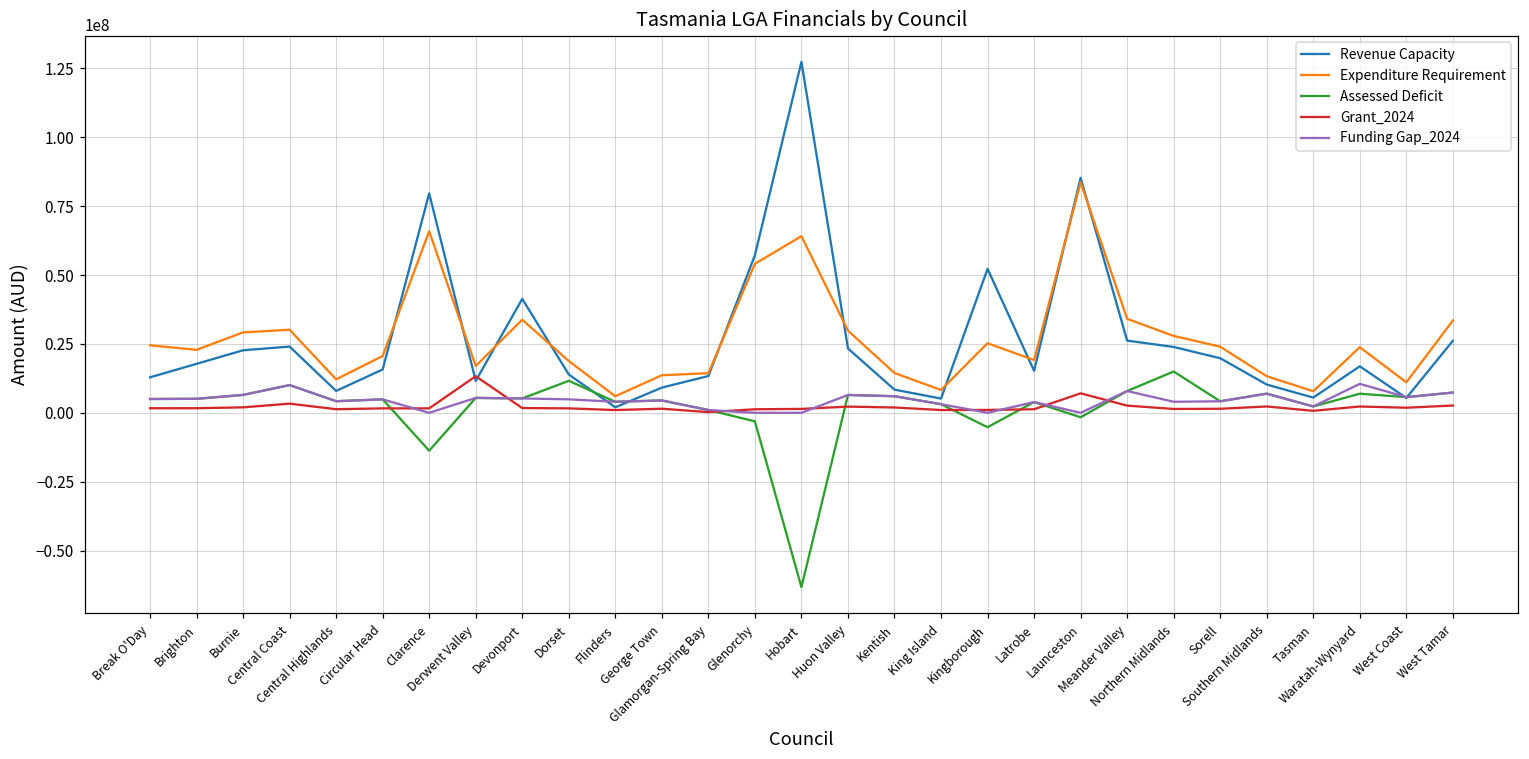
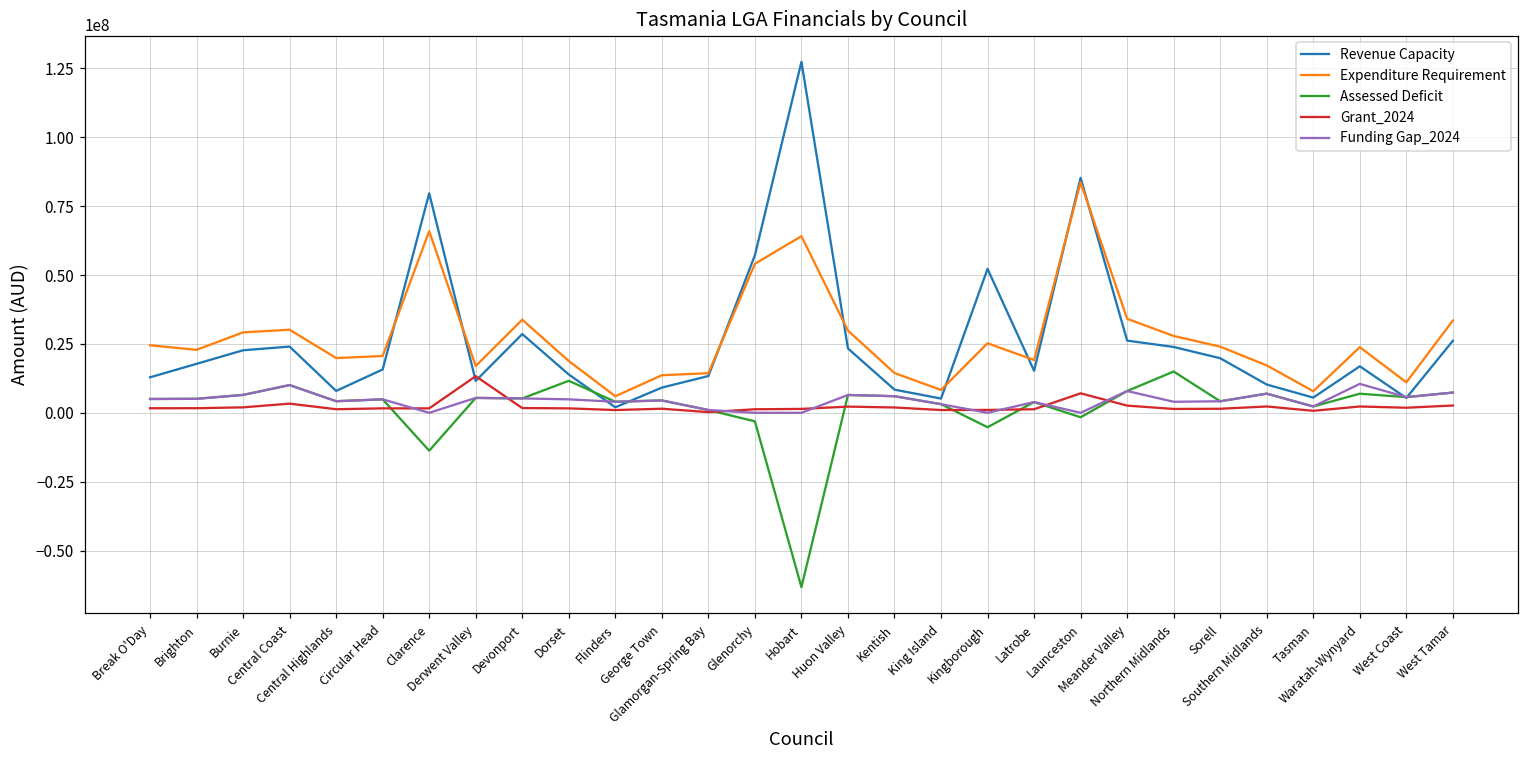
Expenditure Requirement, Central Highlands: 12000000 -> 20000000
Revenue Capacity, Devonport: 41000000 -> 29000000
Expenditure Requirement, Southern Midlands: 13000000 -> 17000000
